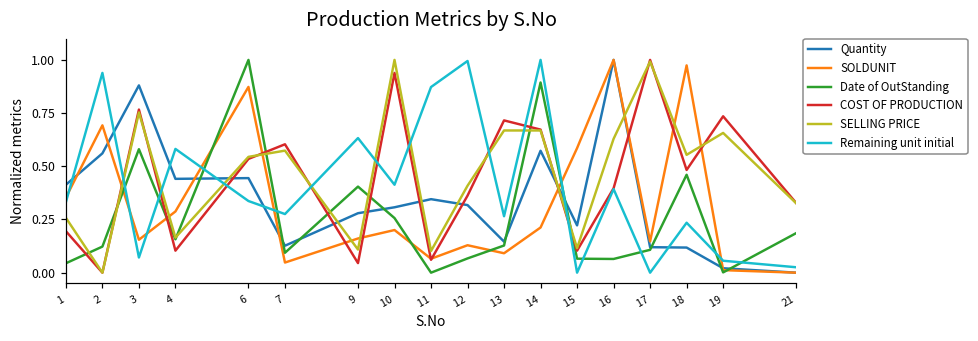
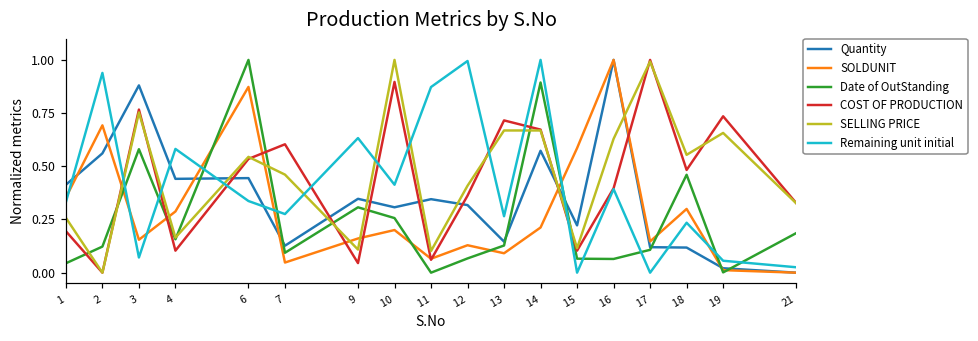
SELLING PRICE, 7: 0.57 -> 0.46
Quantity, 9: 0.28 -> 0.35
Date of OutStanding, 9: 0.40 -> 0.31
COST OF PRODUCTION, 10: 0.94 -> 0.90
SOLDUNIT, 18: 0.97 -> 0.30
